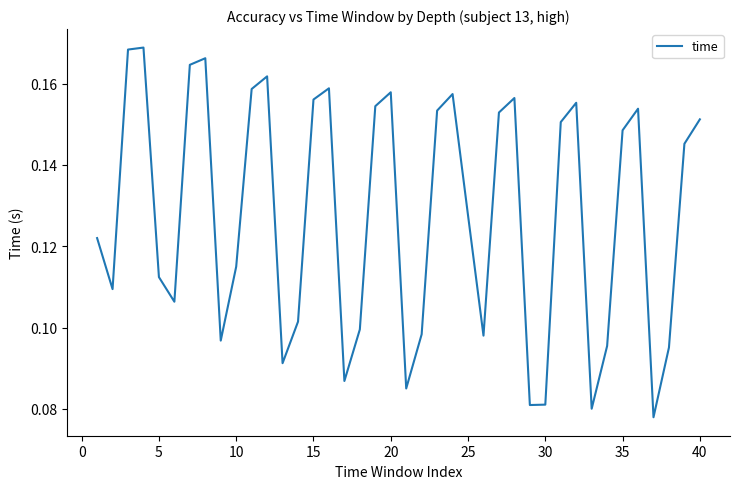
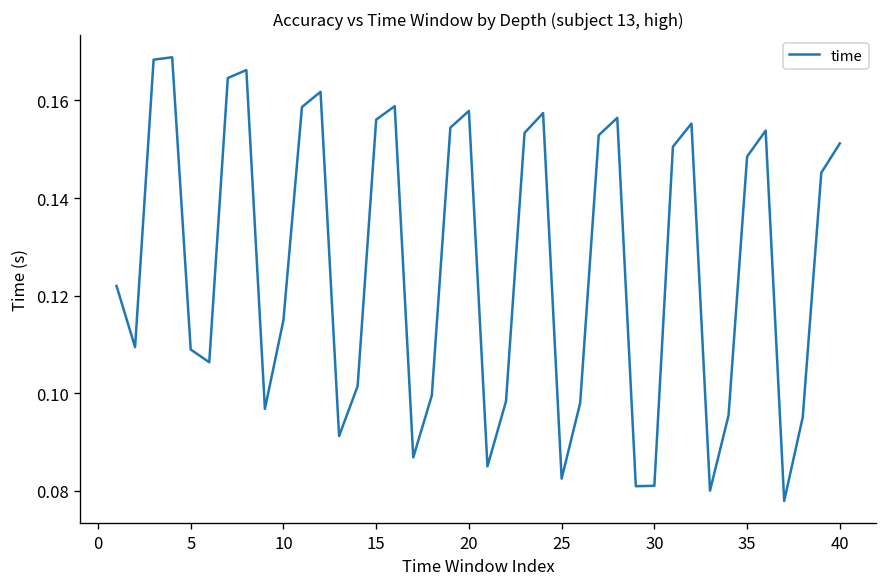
5: 0.112 -> 0.109
25: 0.128 -> 0.082
